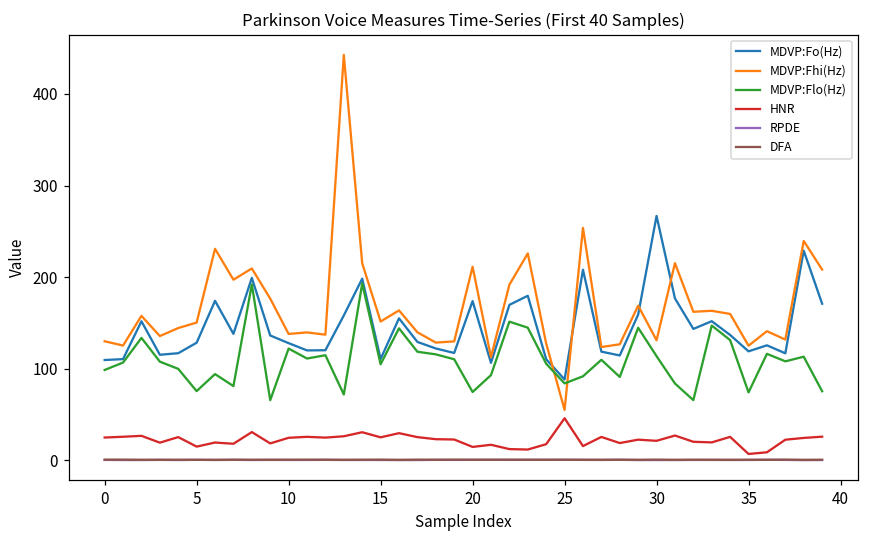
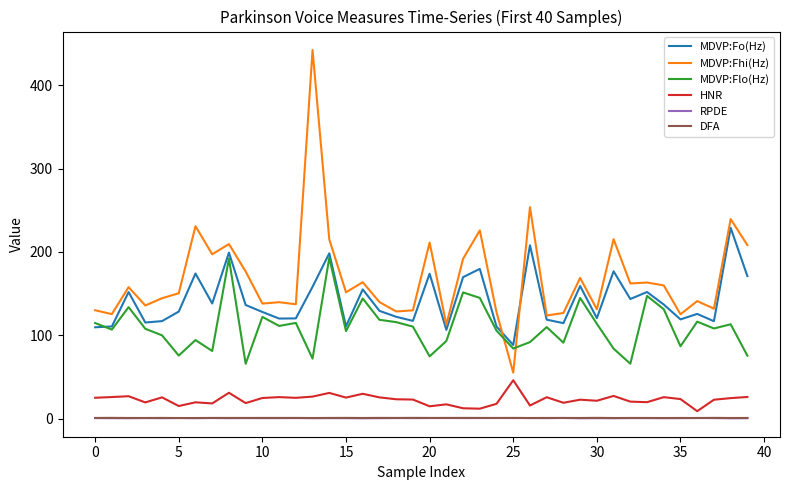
MDVP:Flo(Hz), 0: 100 -> 110
MDVP:Fo(Hz), 30: 270 -> 120
MDVP:Flo(Hz), 35: 70 -> 90
HNR, 35: 10 -> 20
